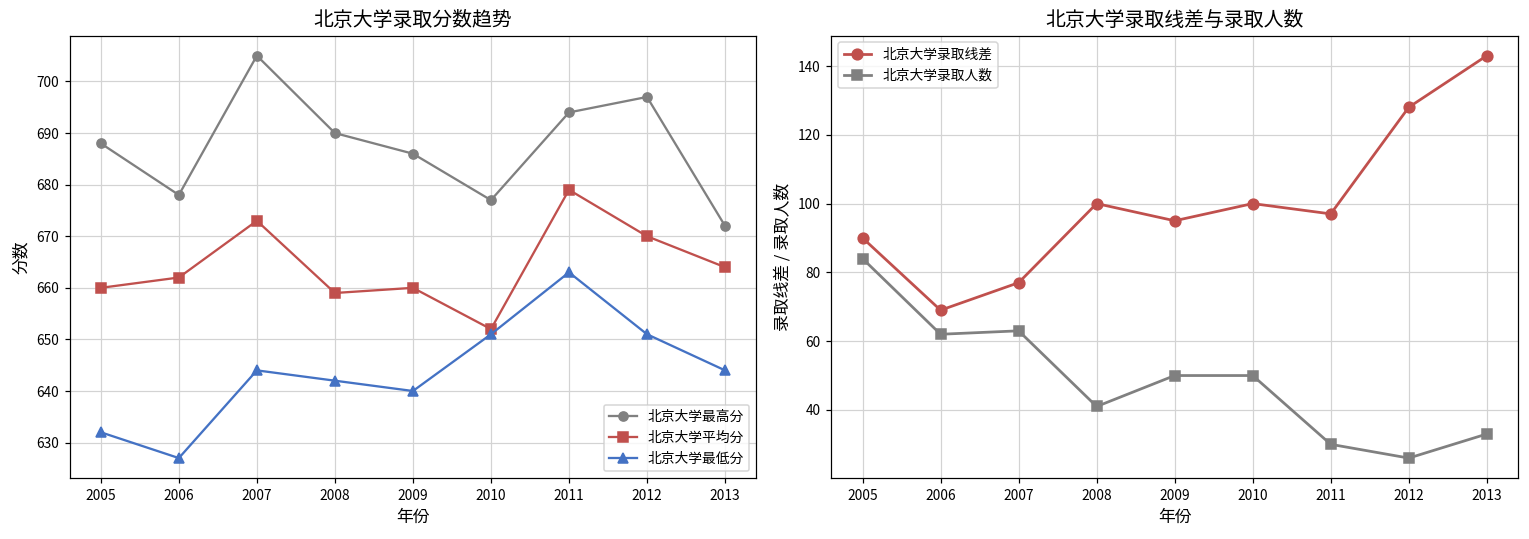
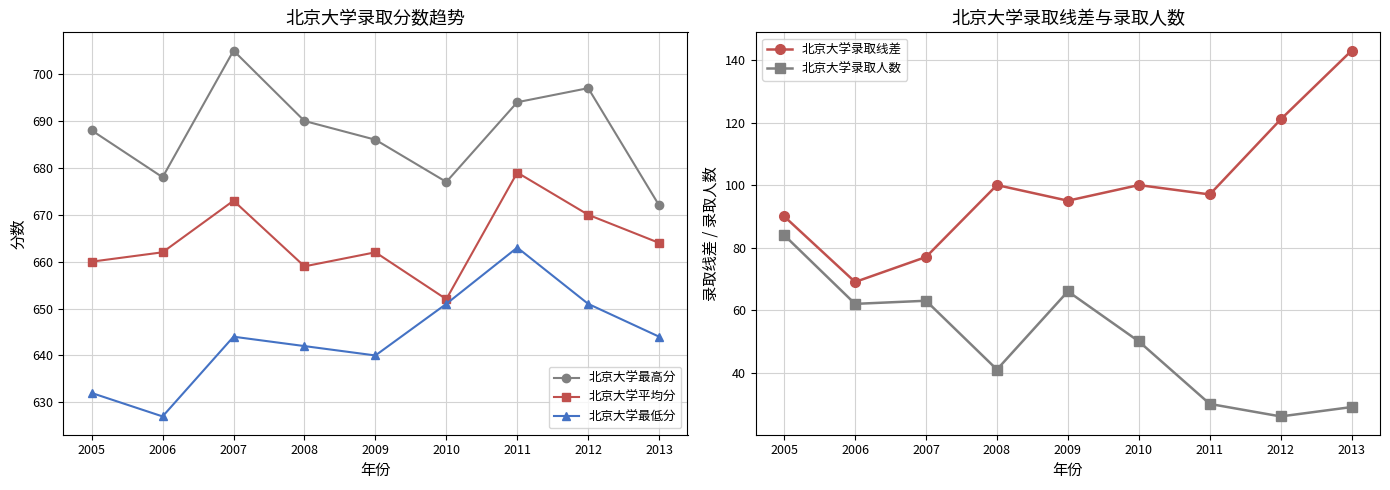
北京大学录取分数趋势, 北京大学平均分, 2009: 660 -> 662
北京大学录取线差与录取人数, 北京大学录取人数, 2009: 50 -> 66
北京大学录取线差与录取人数, 北京大学录取线差, 2012: 128 -> 121
北京大学录取线差与录取人数, 北京大学录取人数, 2013: 33 -> 29
